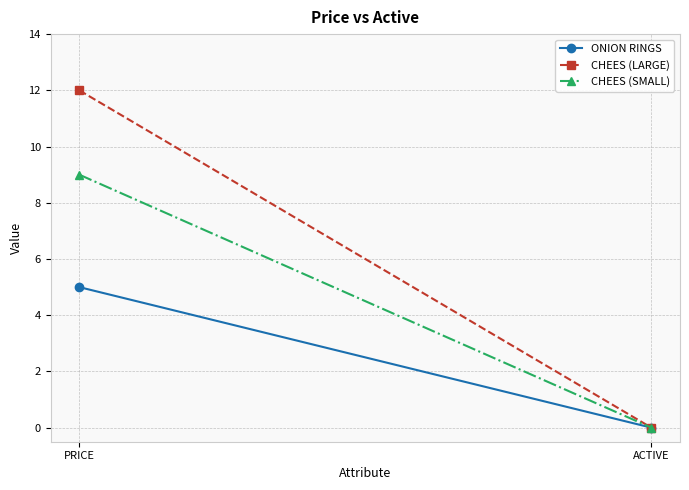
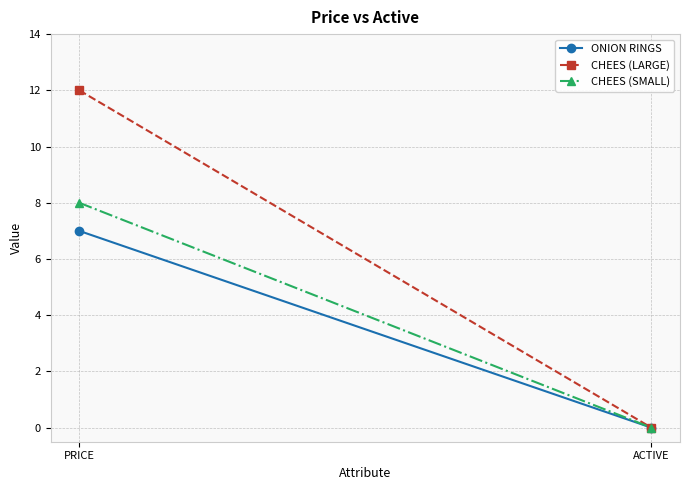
ONION RINGS, PRICE: 5 -> 7
CHEES (SMALL), PRICE: 9 -> 8
